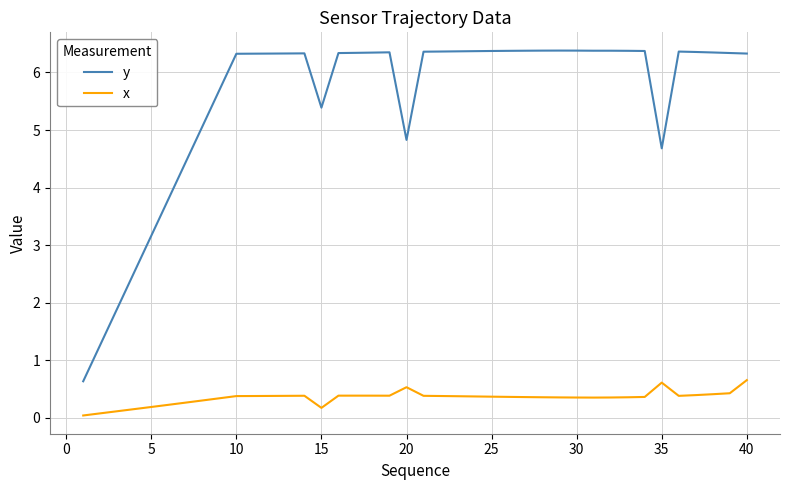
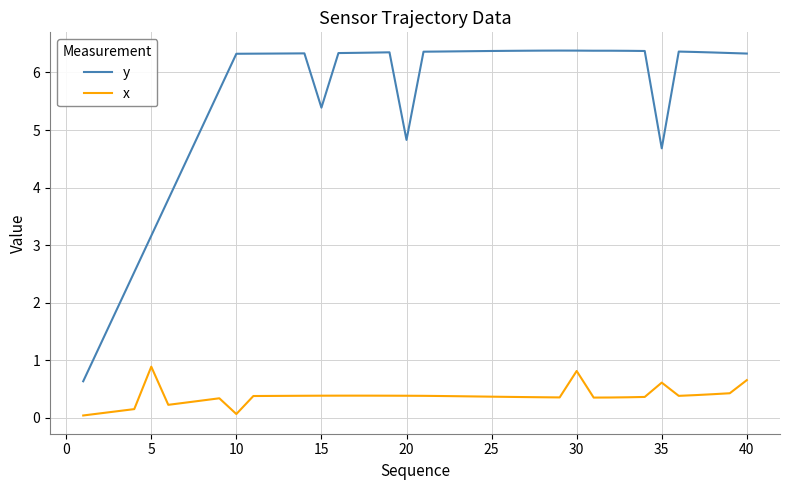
x, 5: 0.2 -> 0.9
x, 10: 0.4 -> 0.1
x, 15: 0.2 -> 0.4
x, 20: 0.5 -> 0.4
x, 30: 0.3 -> 0.8
